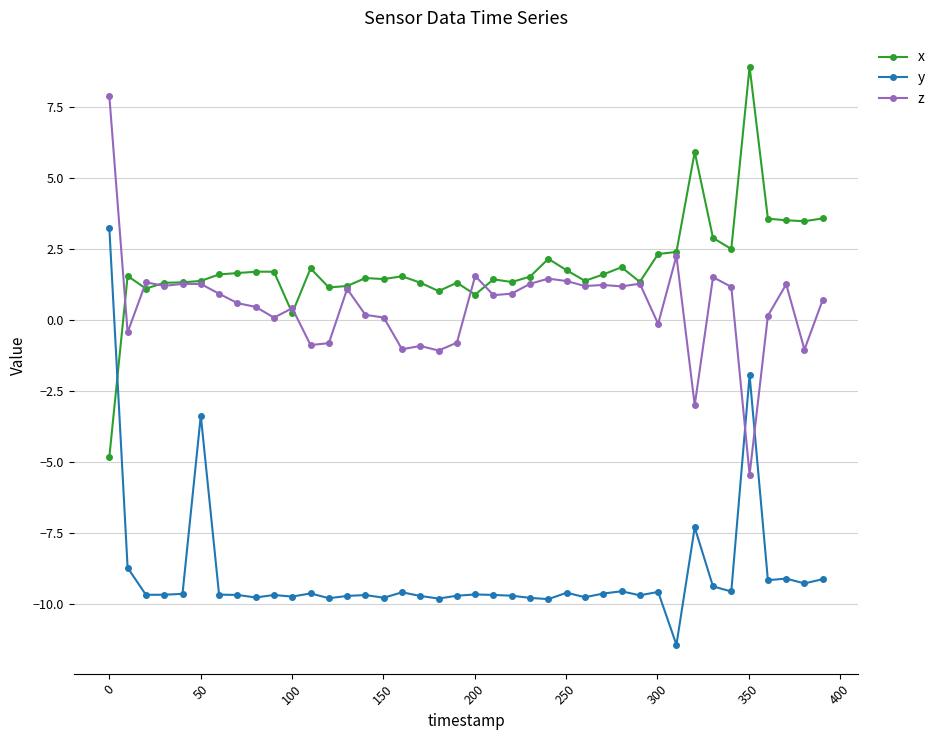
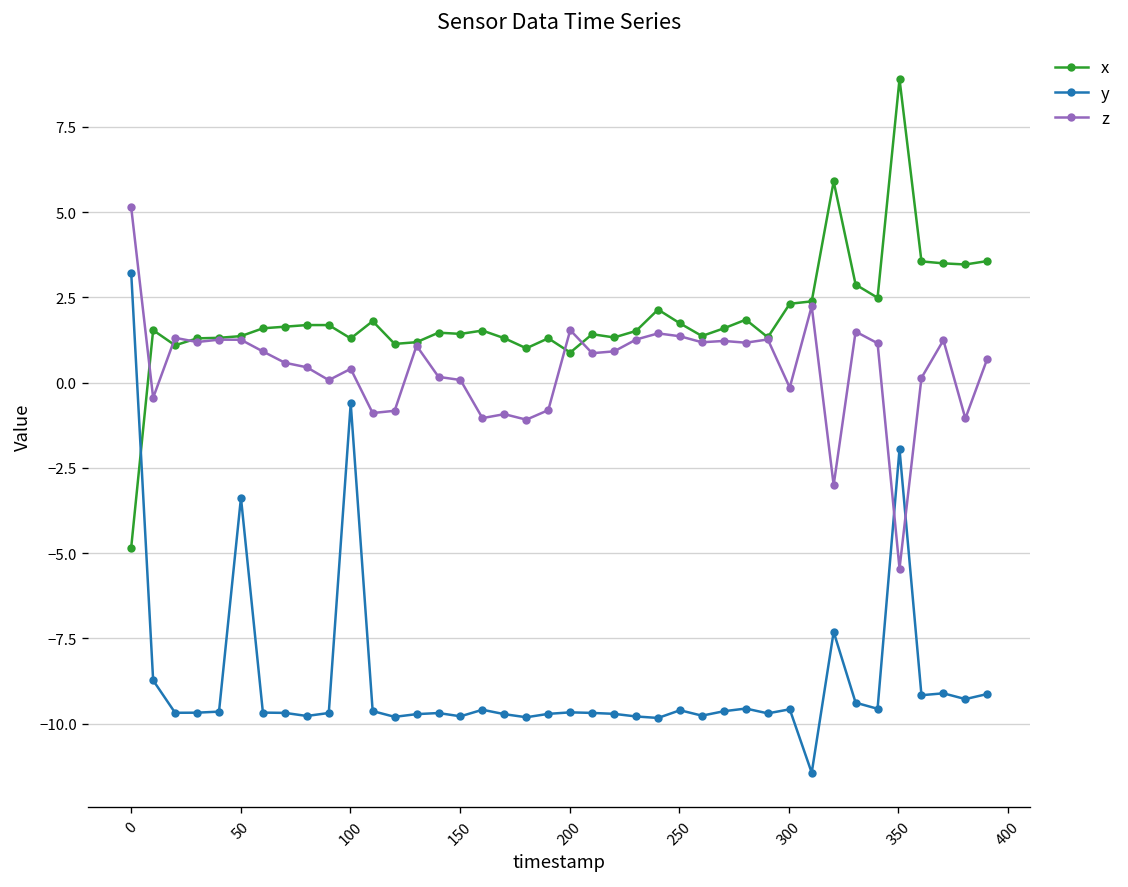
z, 0: 7.9 -> 5.1
x, 100: 0.2 -> 1.3
y, 100: -9.7 -> -0.6
